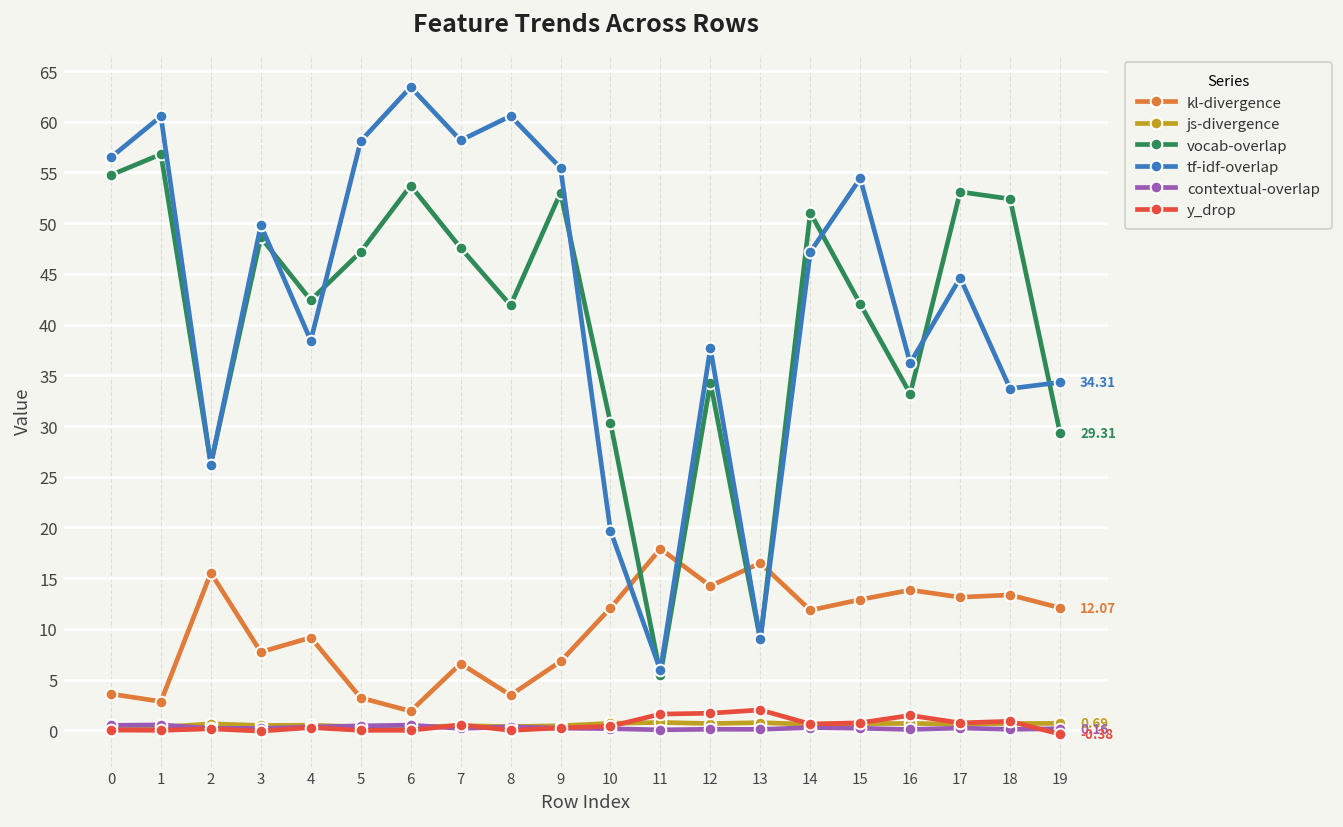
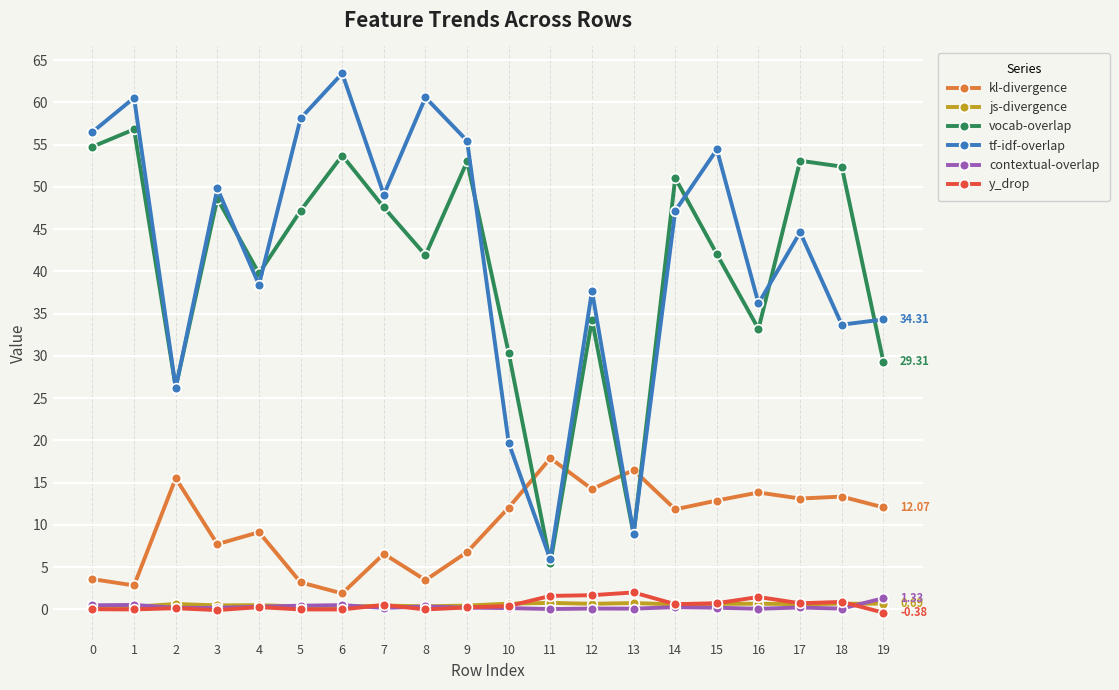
vocab-overlap, 4: 42 -> 40
tf-idf-overlap, 7: 58 -> 49
contextual-overlap, 19: 0.16 -> 1.33
